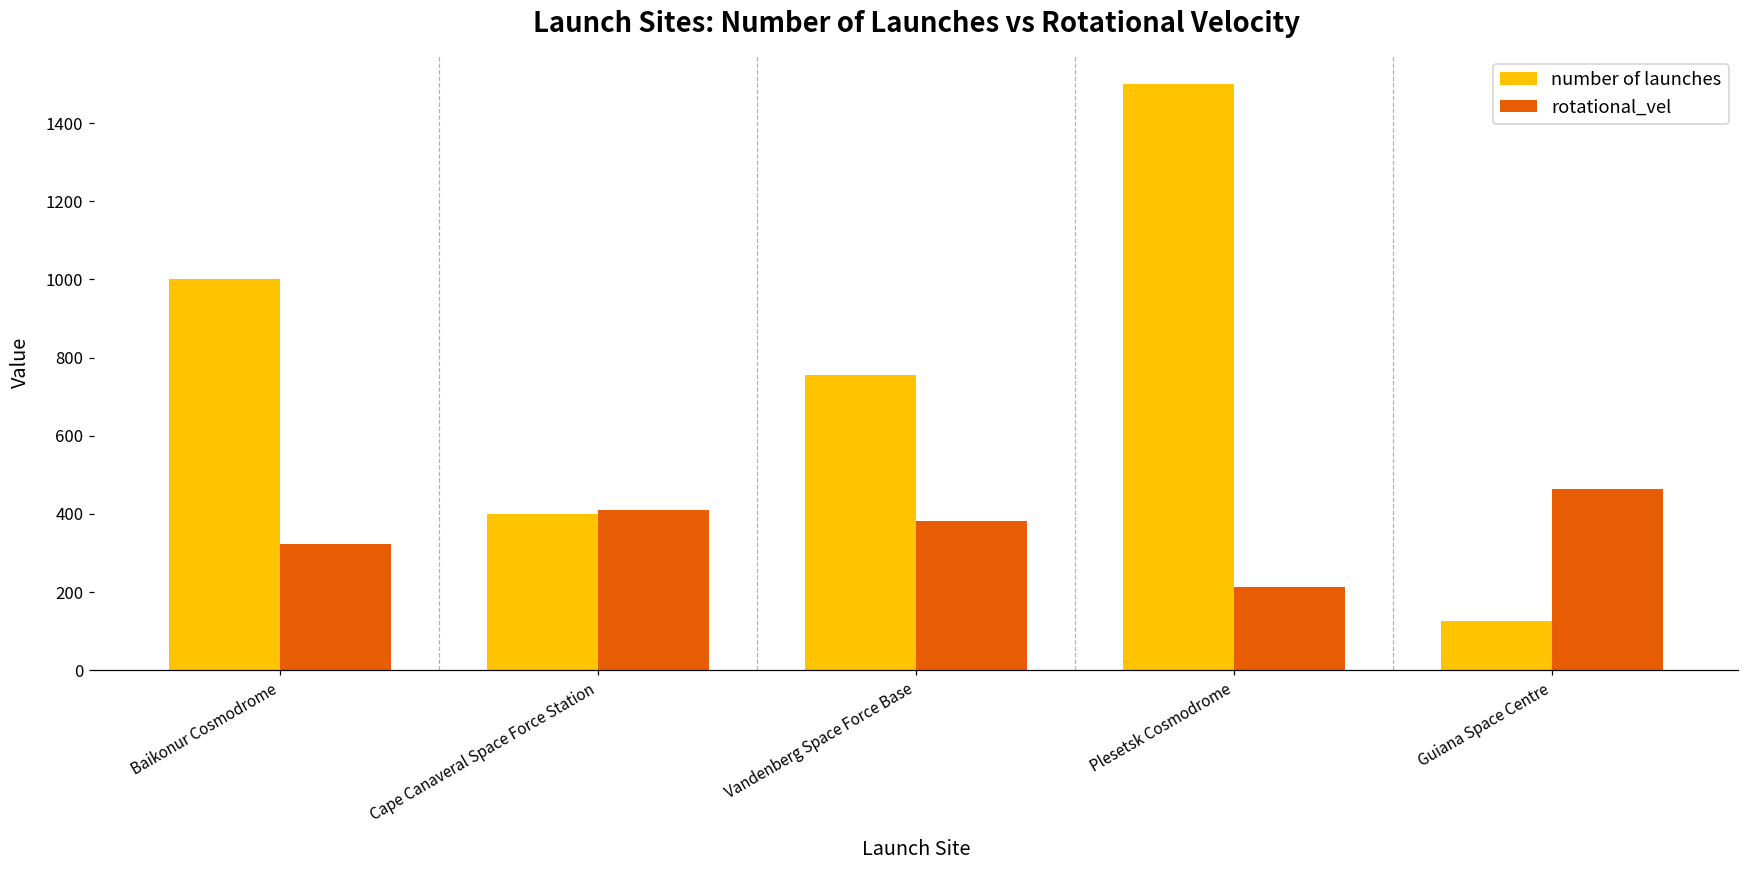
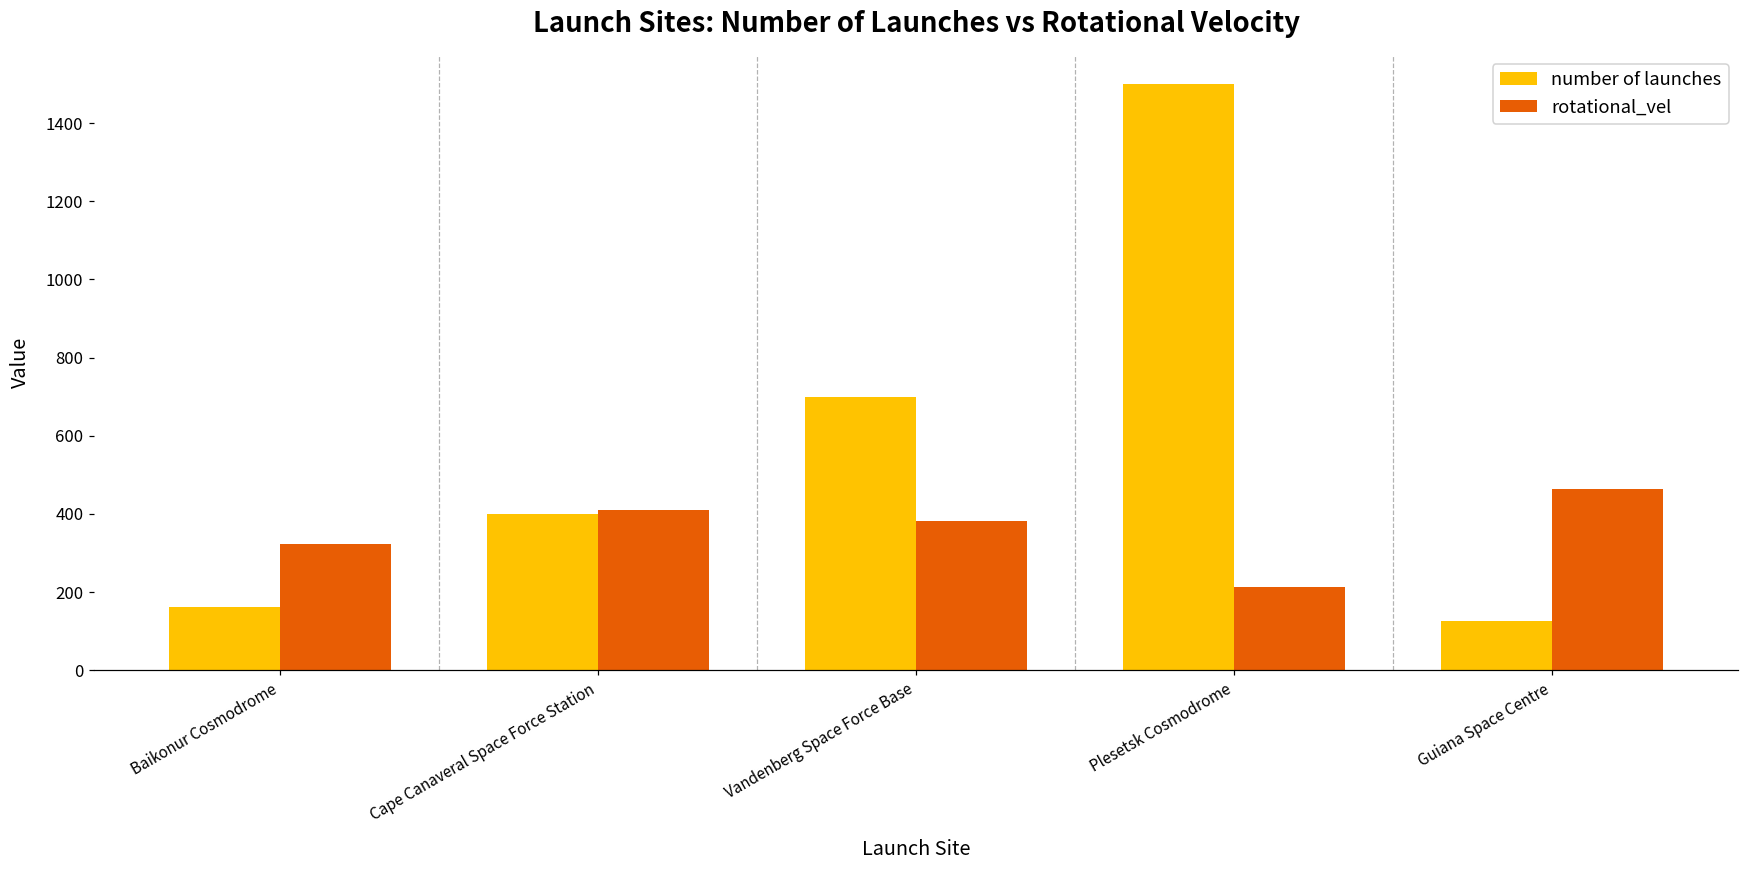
number of launches, Baikonur Cosmodrome: 1000 -> 160
number of launches, Vandenberg Space Force Base: 760 -> 700
